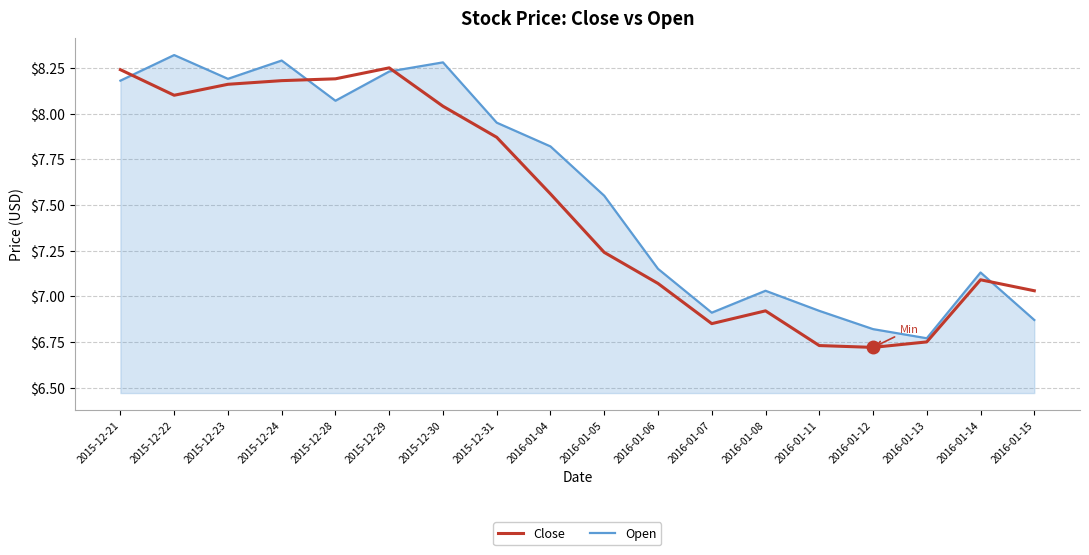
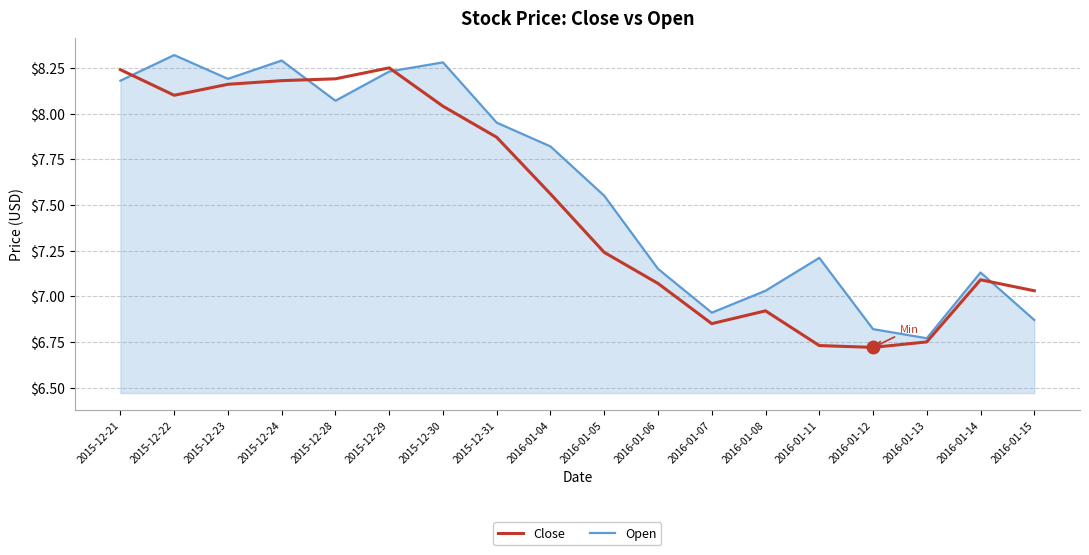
Open, 2016-01-11: $6.92 -> $7.21
